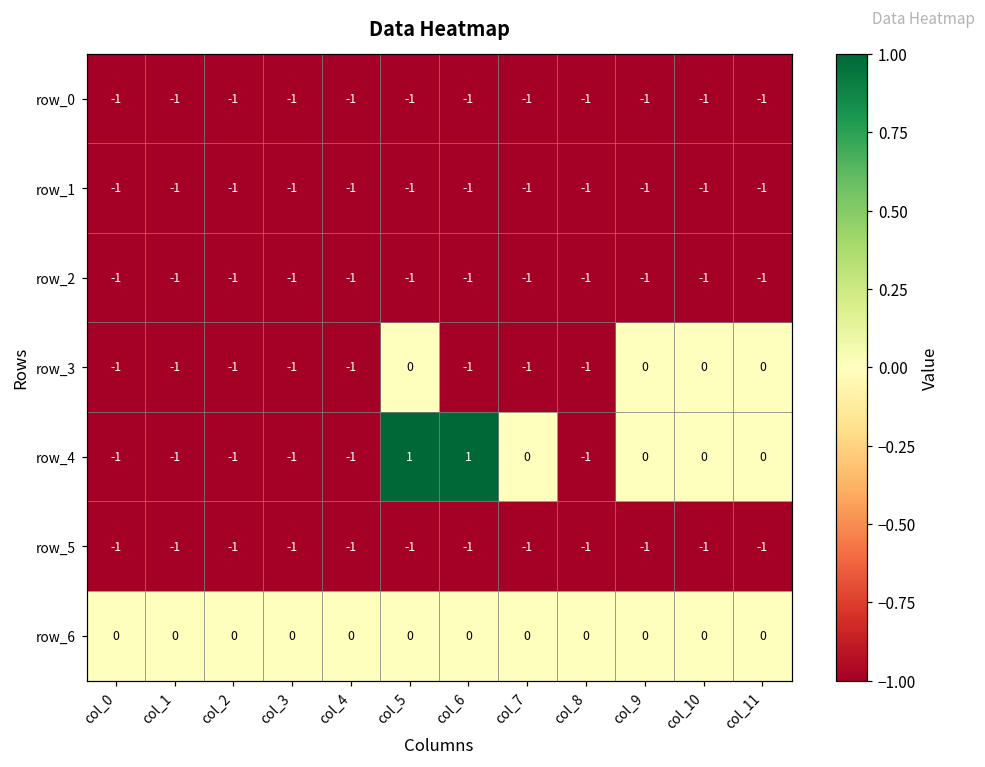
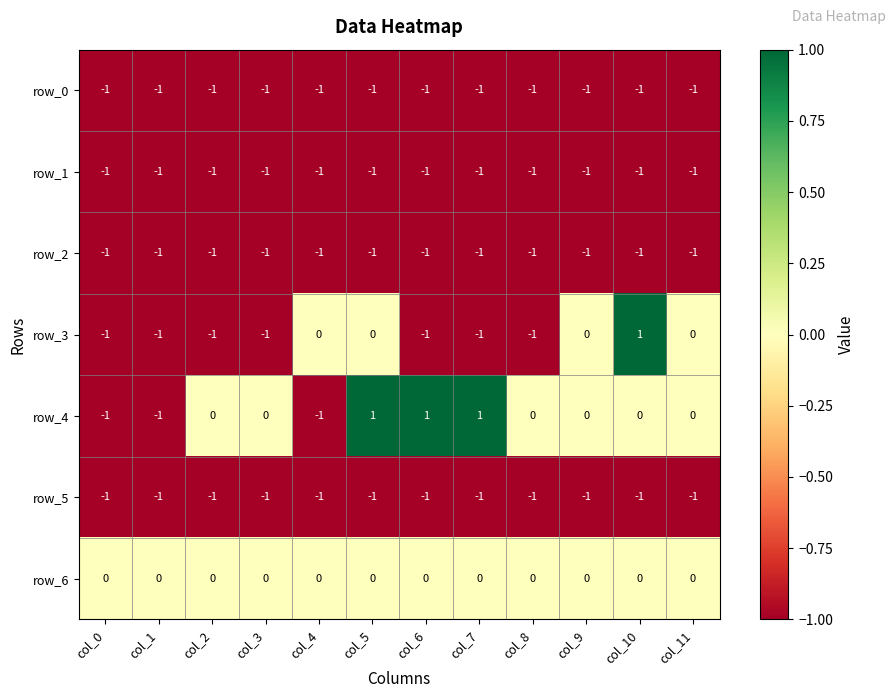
row_3, col_4: -1 -> 0
row_3, col_10: 0 -> 1
row_4, col_2: -1 -> 0
row_4, col_3: -1 -> 0
row_4, col_7: 0 -> 1
row_4, col_8: -1 -> 0
